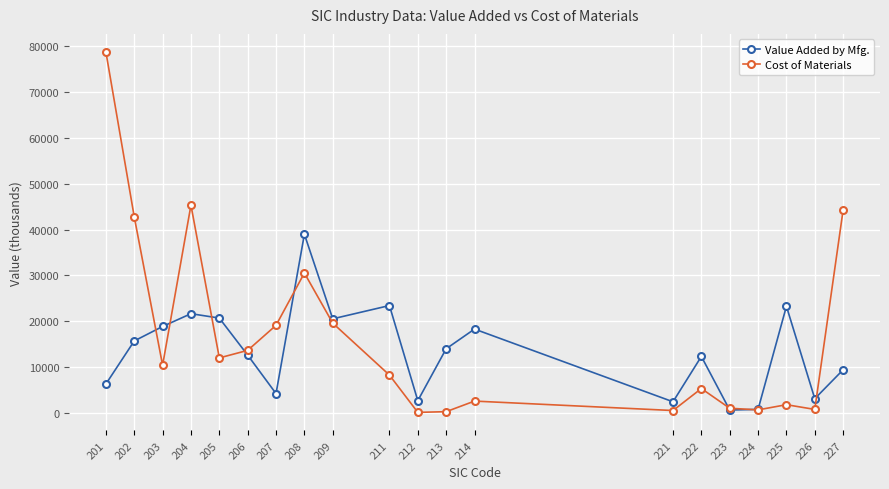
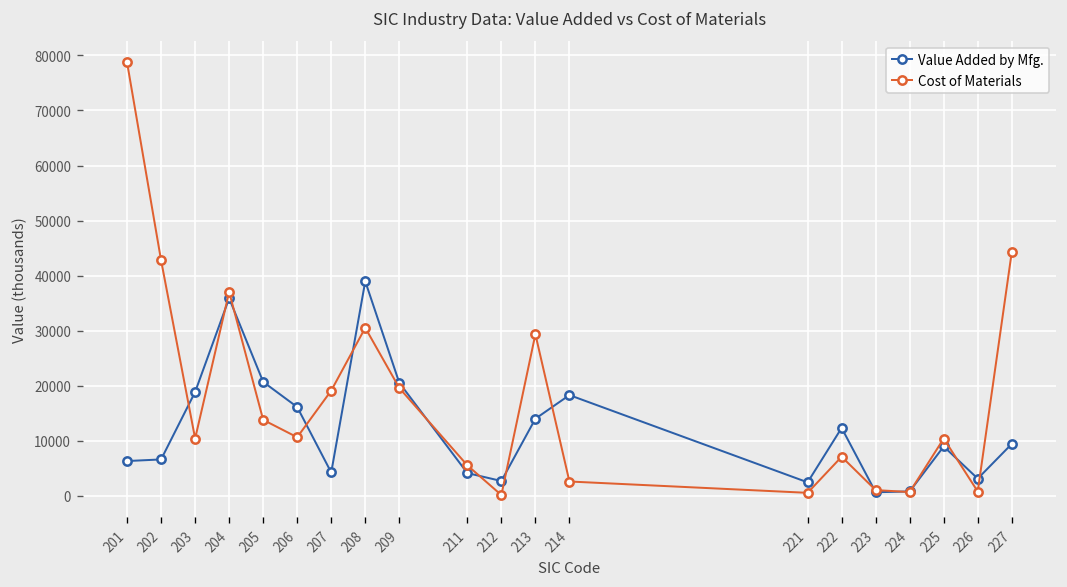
Value Added by Mfg., 202: 16000 -> 7000
Value Added by Mfg., 204: 22000 -> 36000
Cost of Materials, 204: 45000 -> 37000
Cost of Materials, 205: 12000 -> 14000
Value Added by Mfg., 206: 13000 -> 16000
Cost of Materials, 206: 14000 -> 11000
Value Added by Mfg., 211: 23000 -> 4000
Cost of Materials, 211: 8000 -> 6000
Cost of Materials, 213: 0 -> 29000
Cost of Materials, 222: 5000 -> 7000
Value Added by Mfg., 225: 23000 -> 9000
Cost of Materials, 225: 2000 -> 10000
